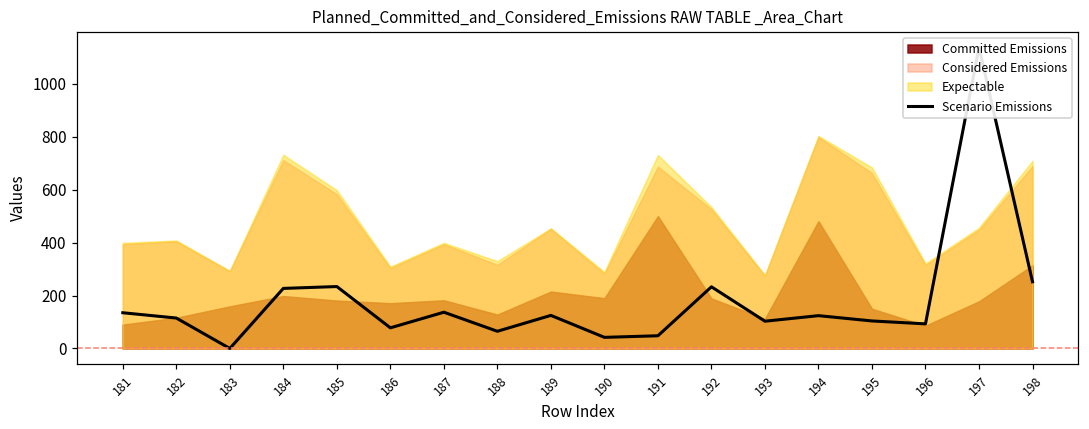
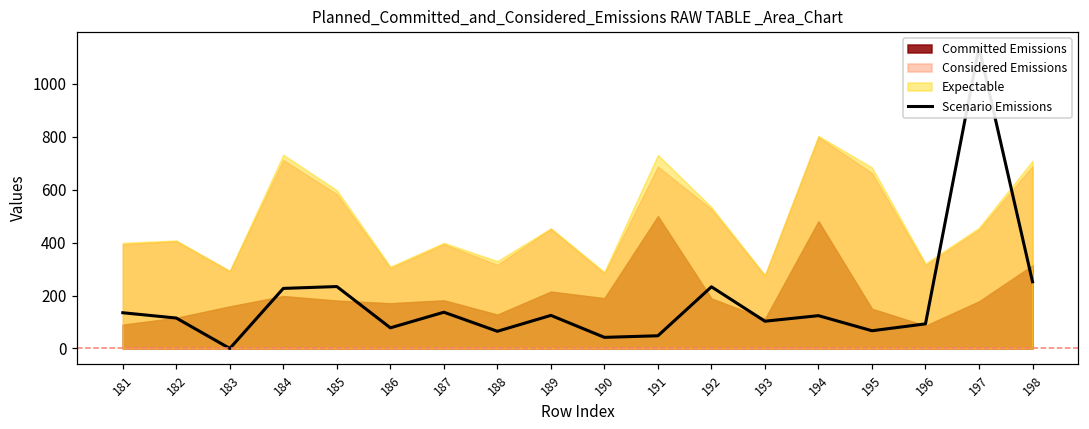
Scenario Emissions, 195: 100 -> 70
